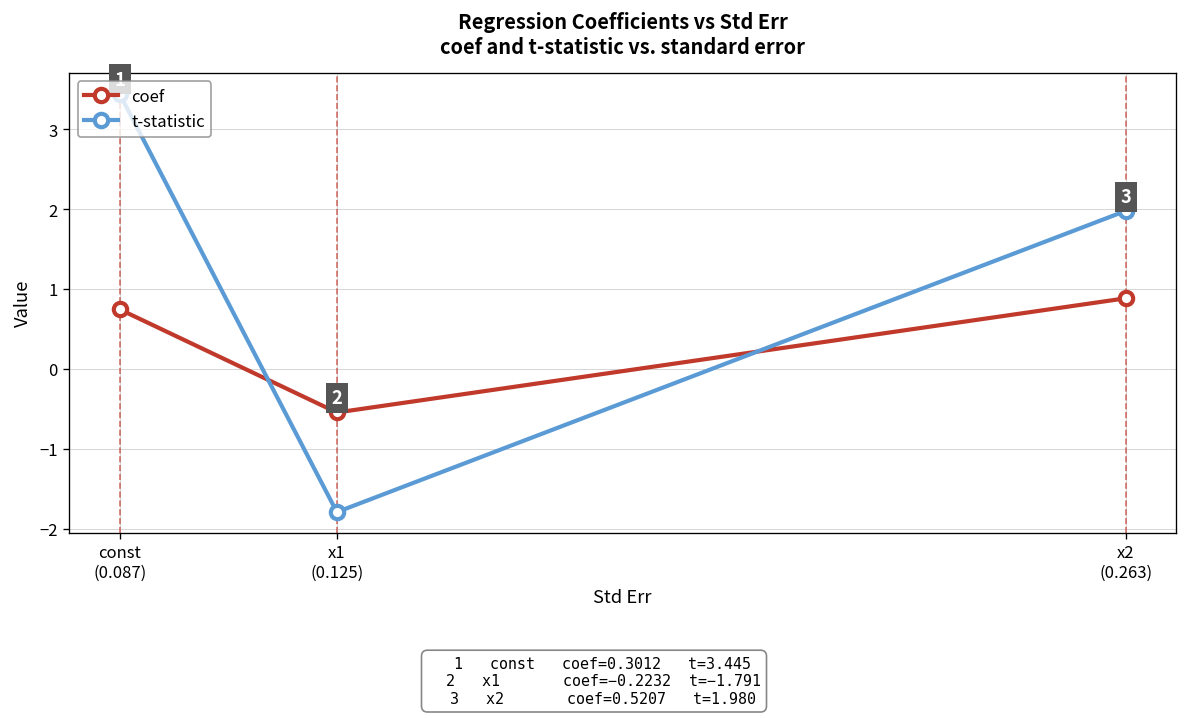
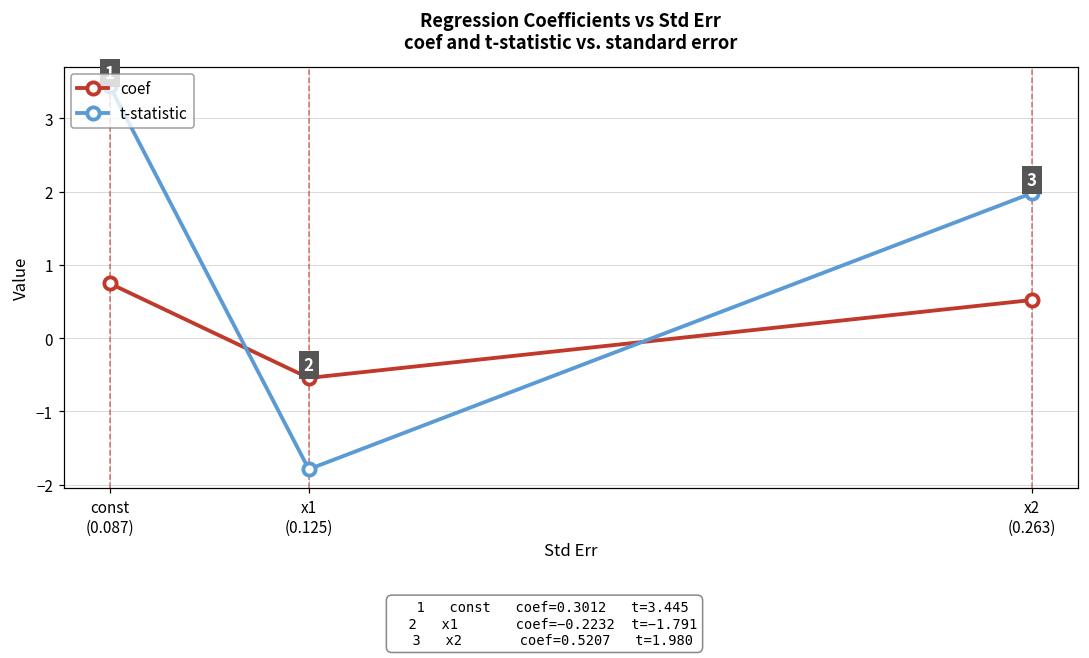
coef, x2 (0.263): 0.9 -> 0.5
